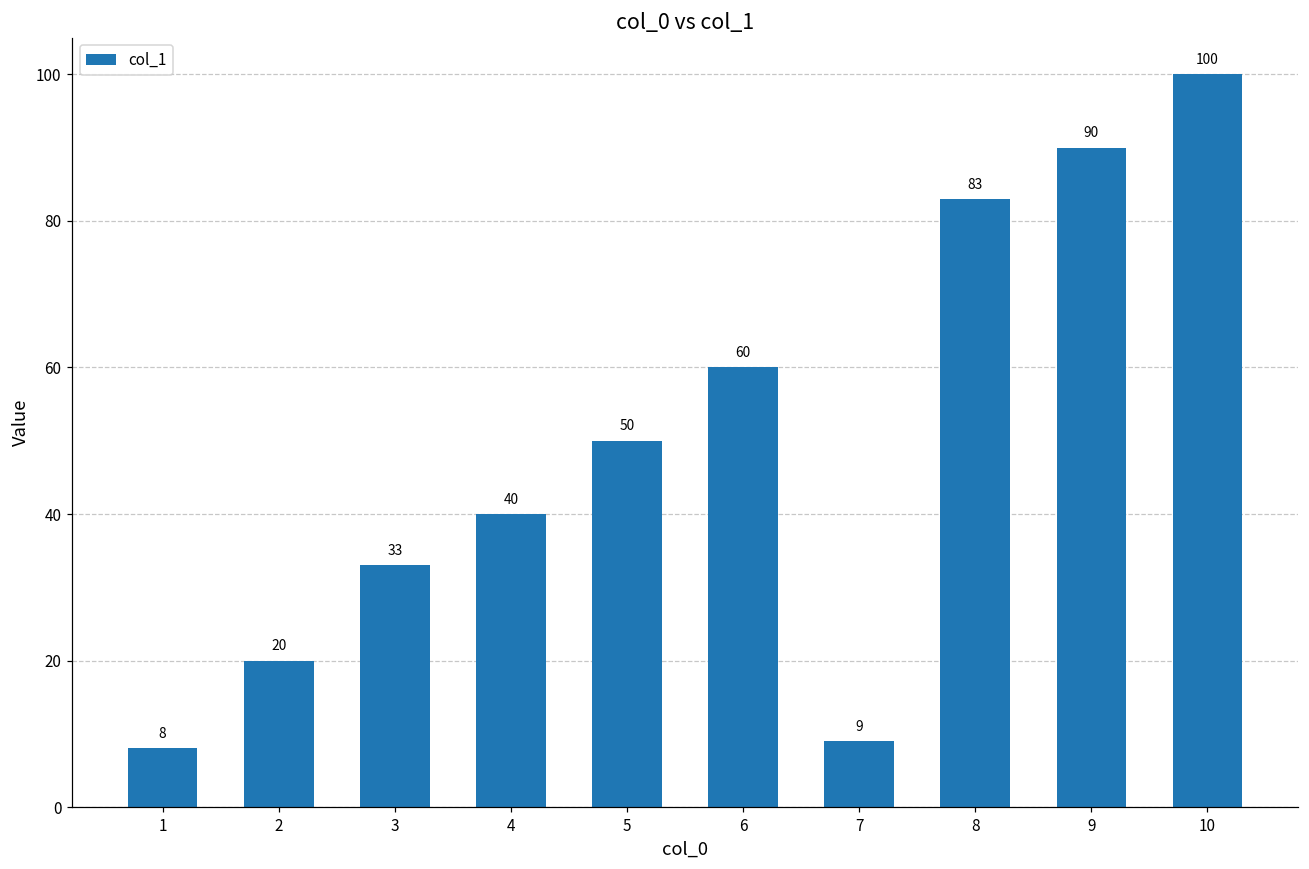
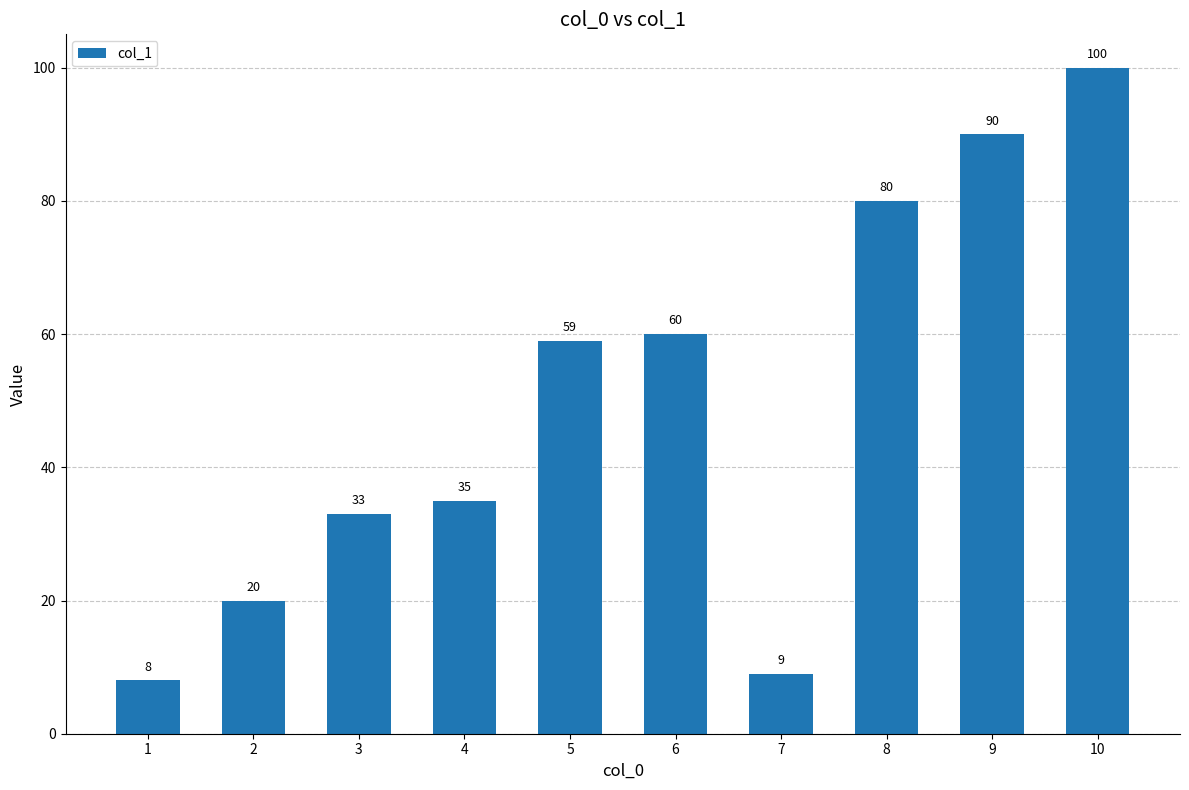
4: 40 -> 35
5: 50 -> 59
8: 83 -> 80
